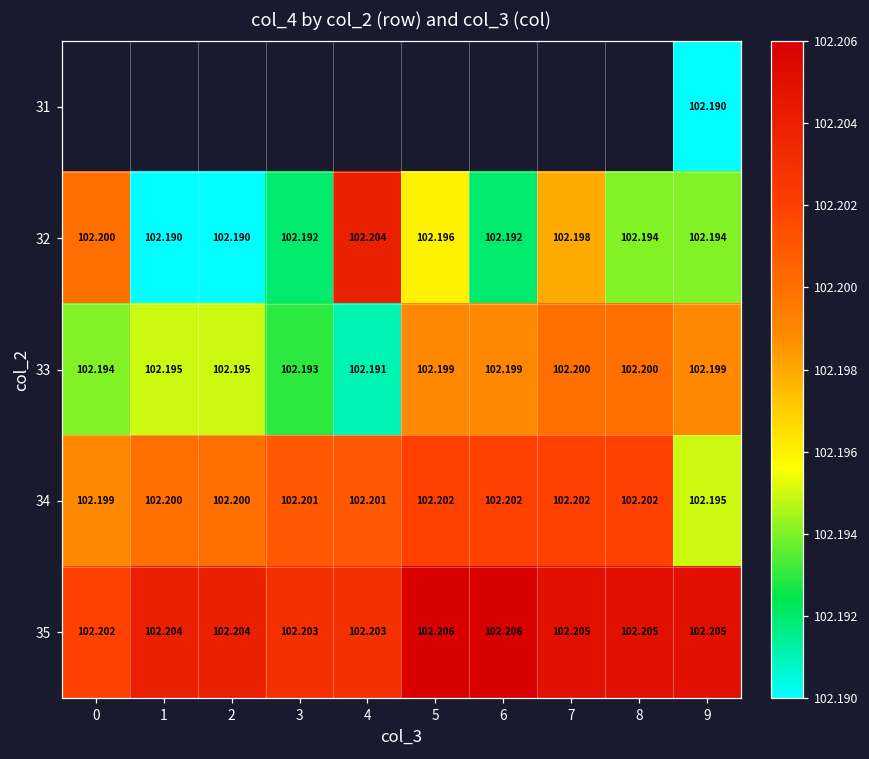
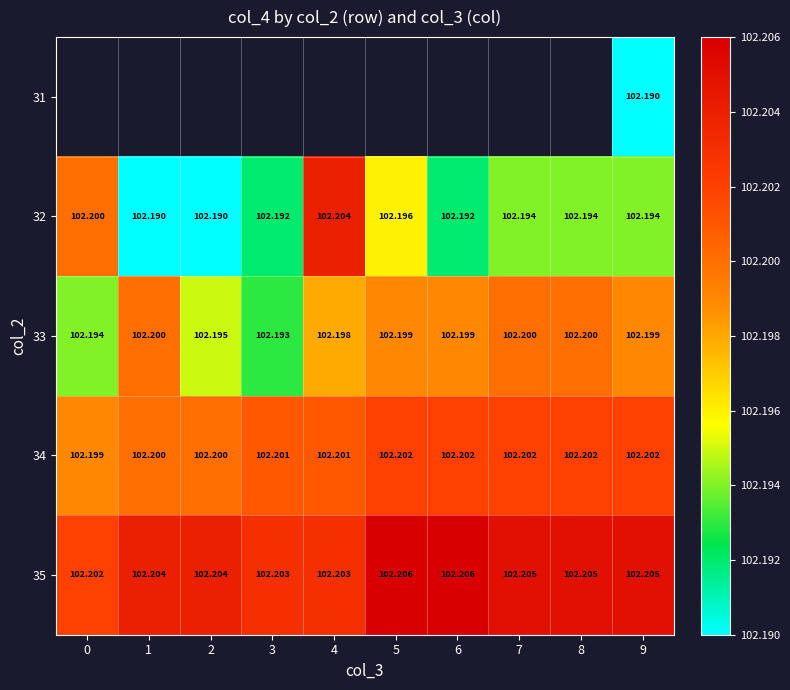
32, 7: 102.198 -> 102.194
33, 1: 102.195 -> 102.200
33, 4: 102.191 -> 102.198
34, 9: 102.195 -> 102.202
